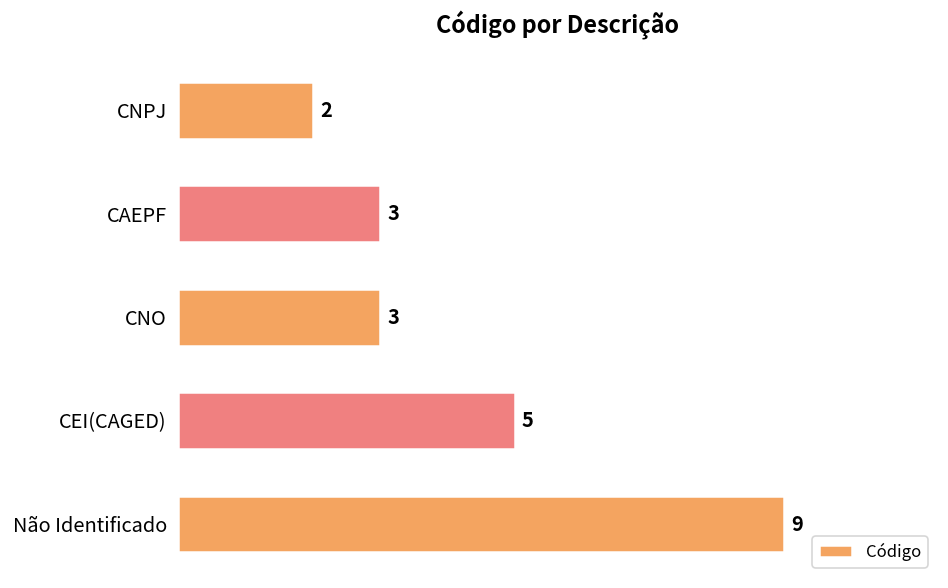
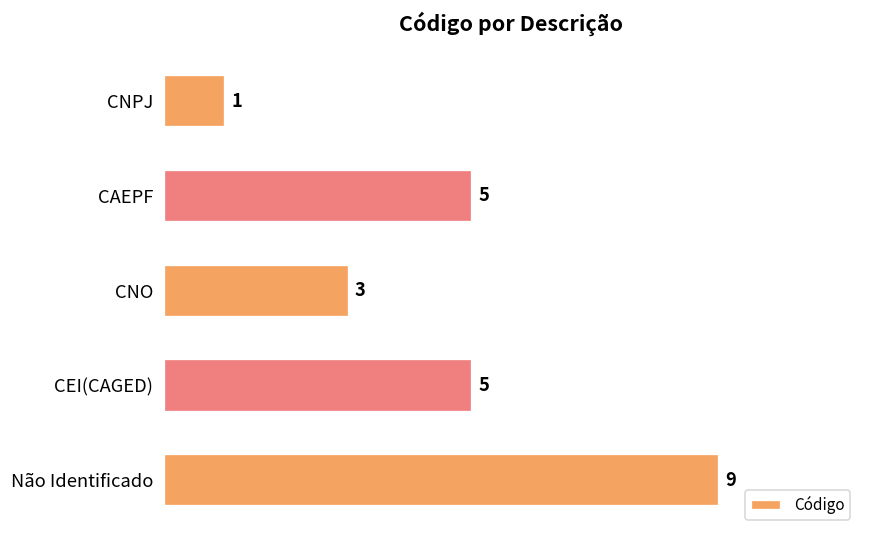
CNPJ: 2 -> 1
CAEPF: 3 -> 5
